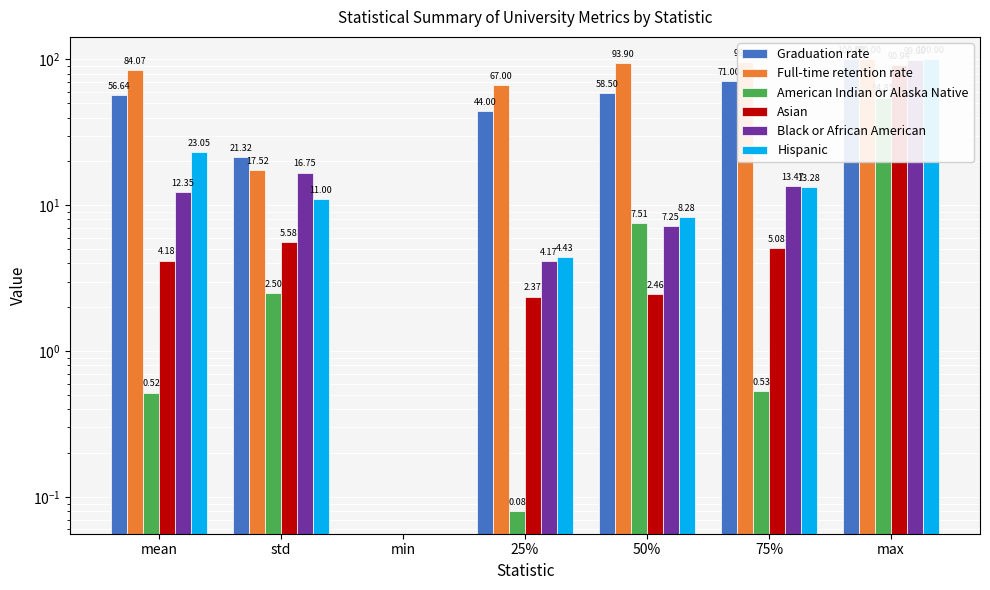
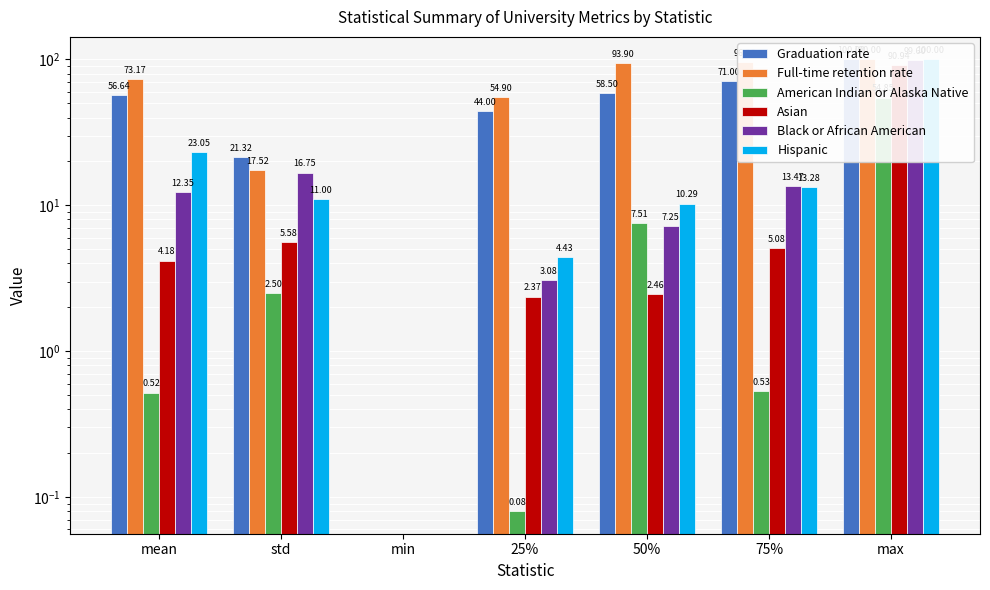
Full-time retention rate, mean: 84.07 -> 73.17
Full-time retention rate, 25%: 67.00 -> 54.90
Black or African American, 25%: 4.17 -> 3.08
Hispanic, 50%: 8.28 -> 10.29
